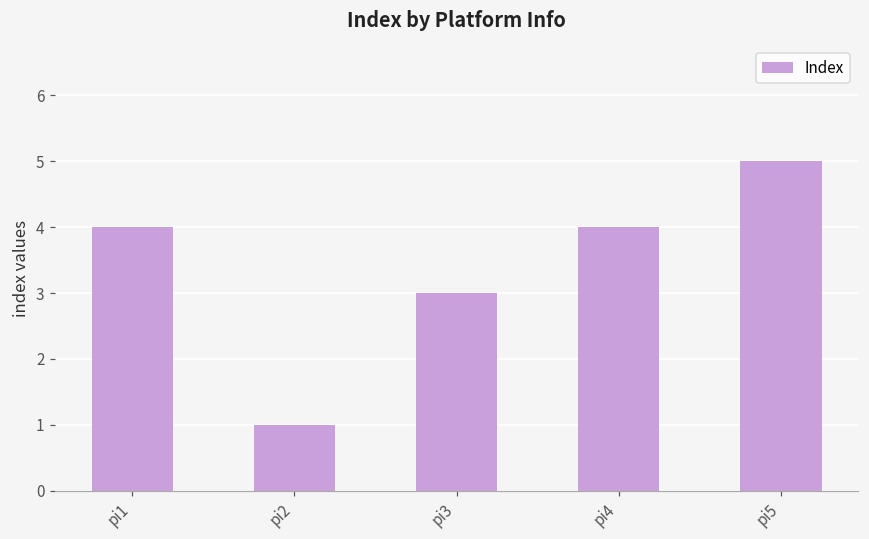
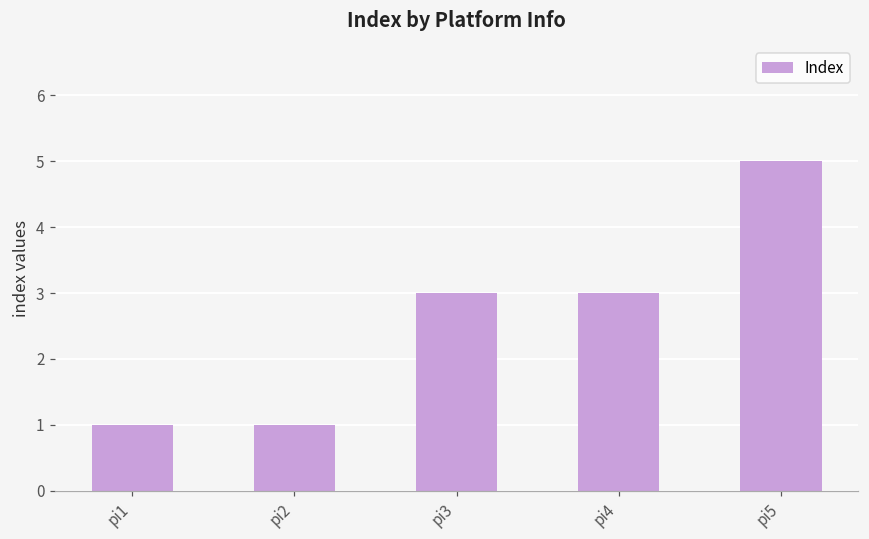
pi1: 4 -> 1
pi4: 4 -> 3
